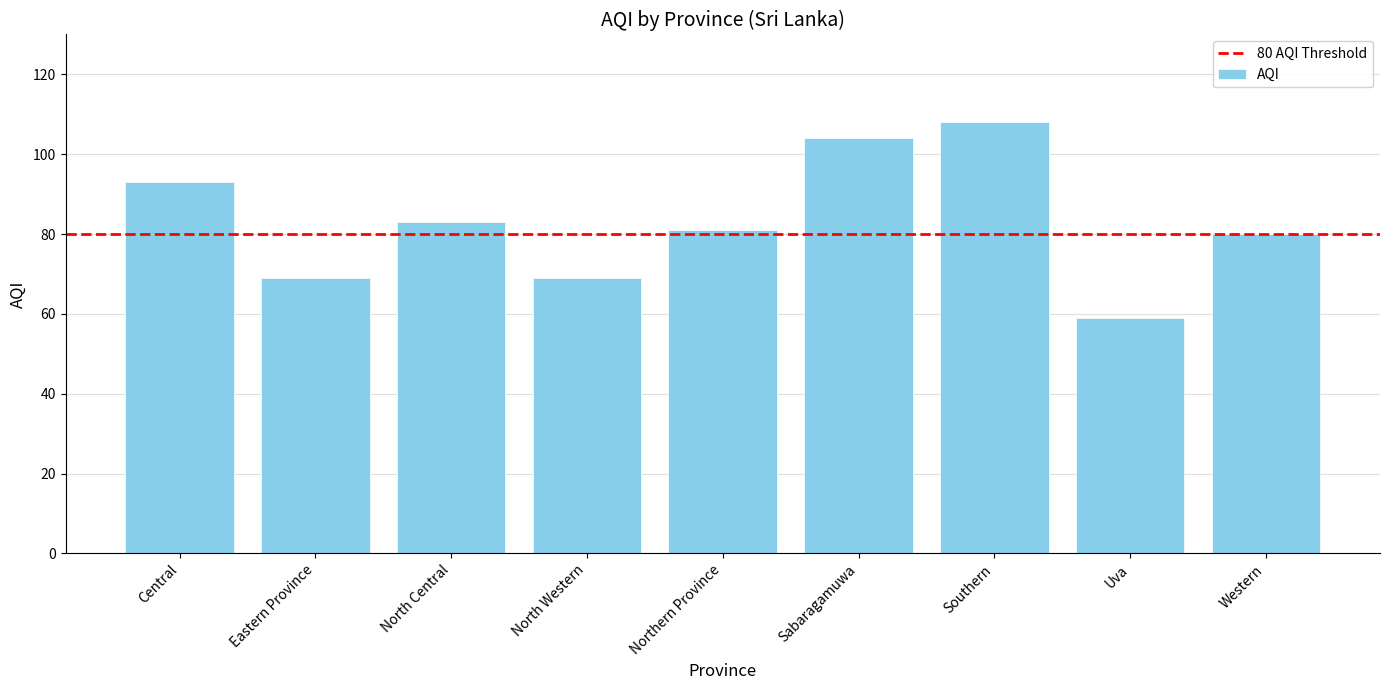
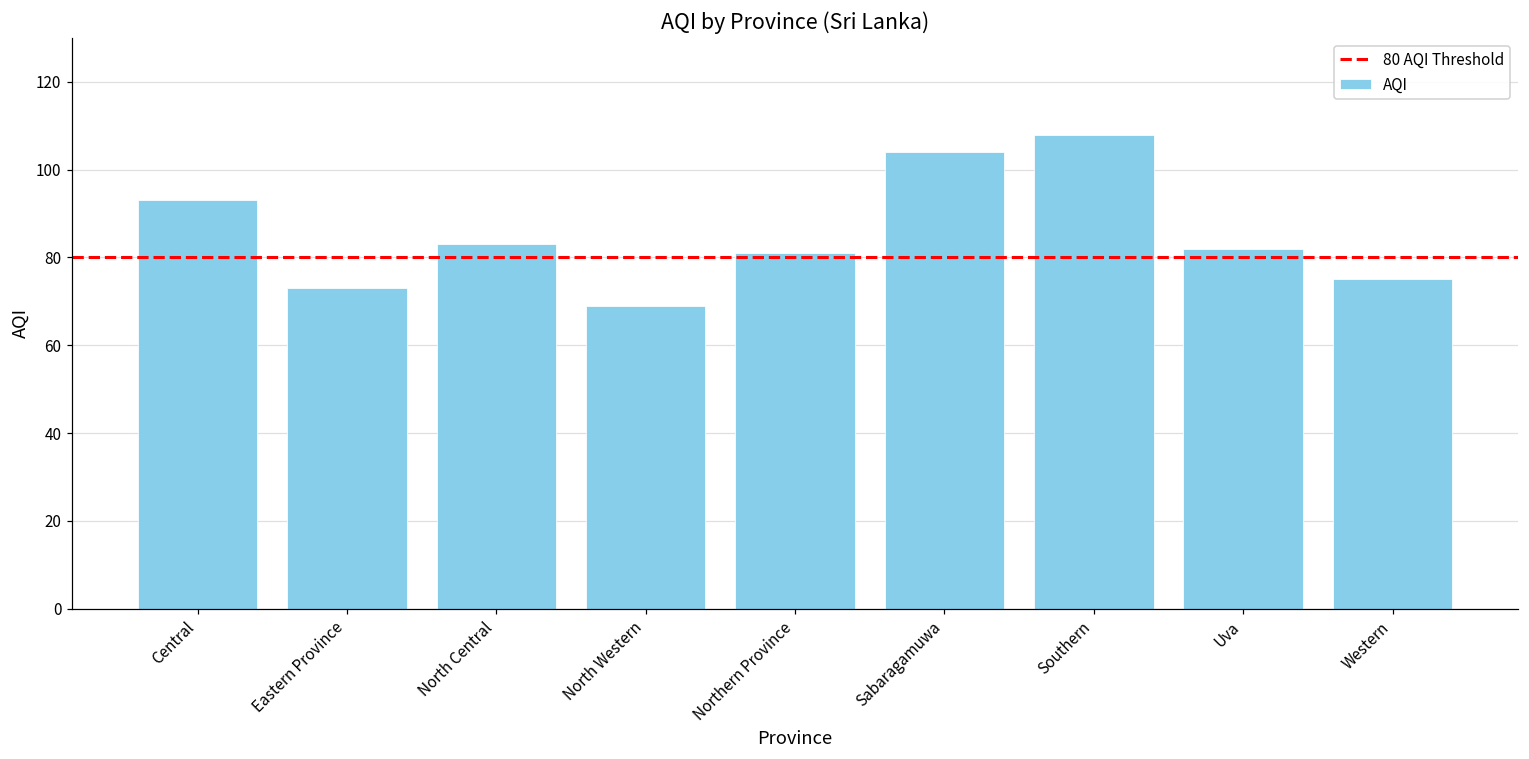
Eastern Province: 69 -> 73
Uva: 59 -> 82
Western: 80 -> 75
